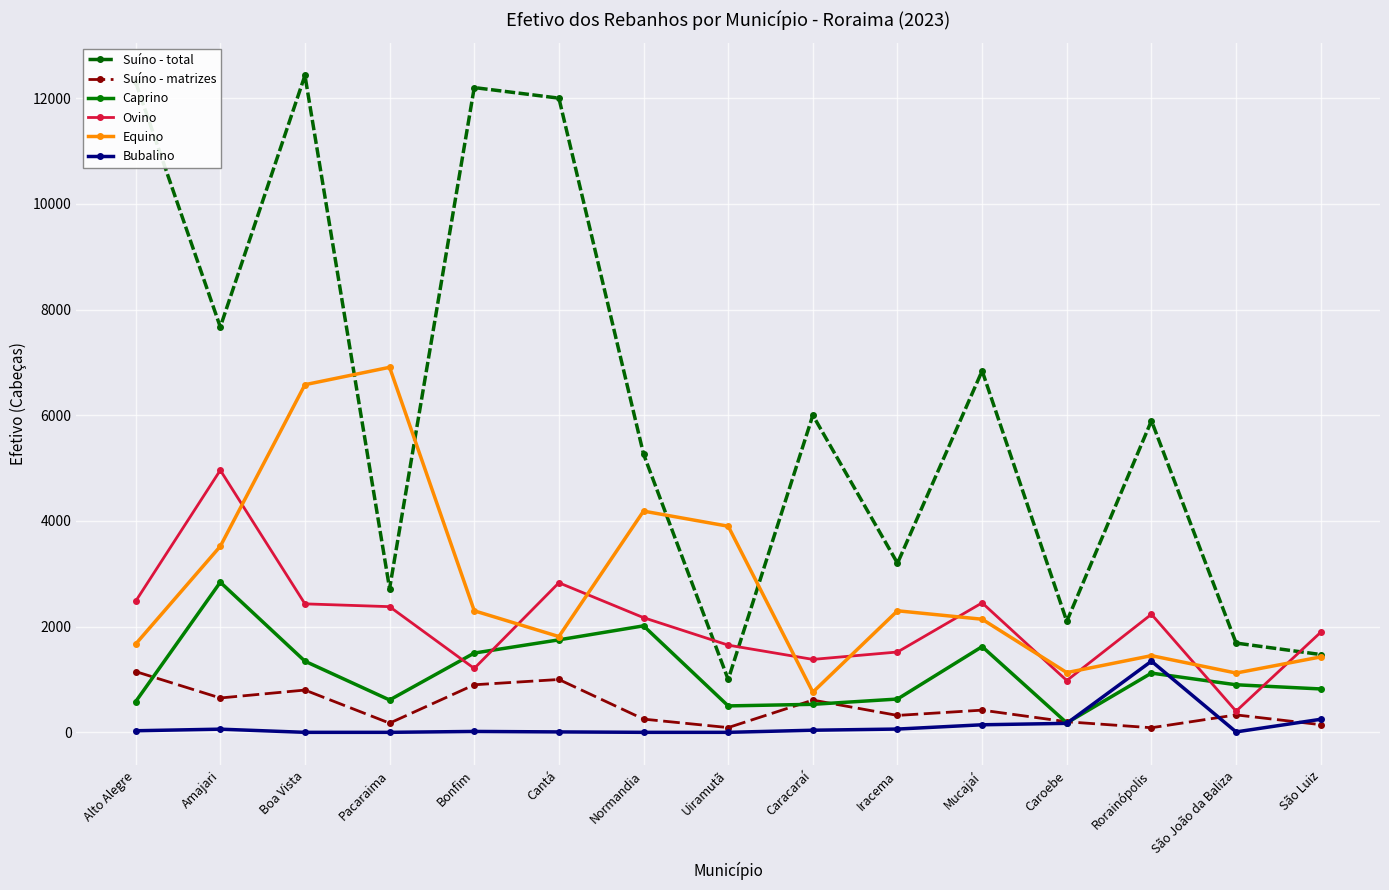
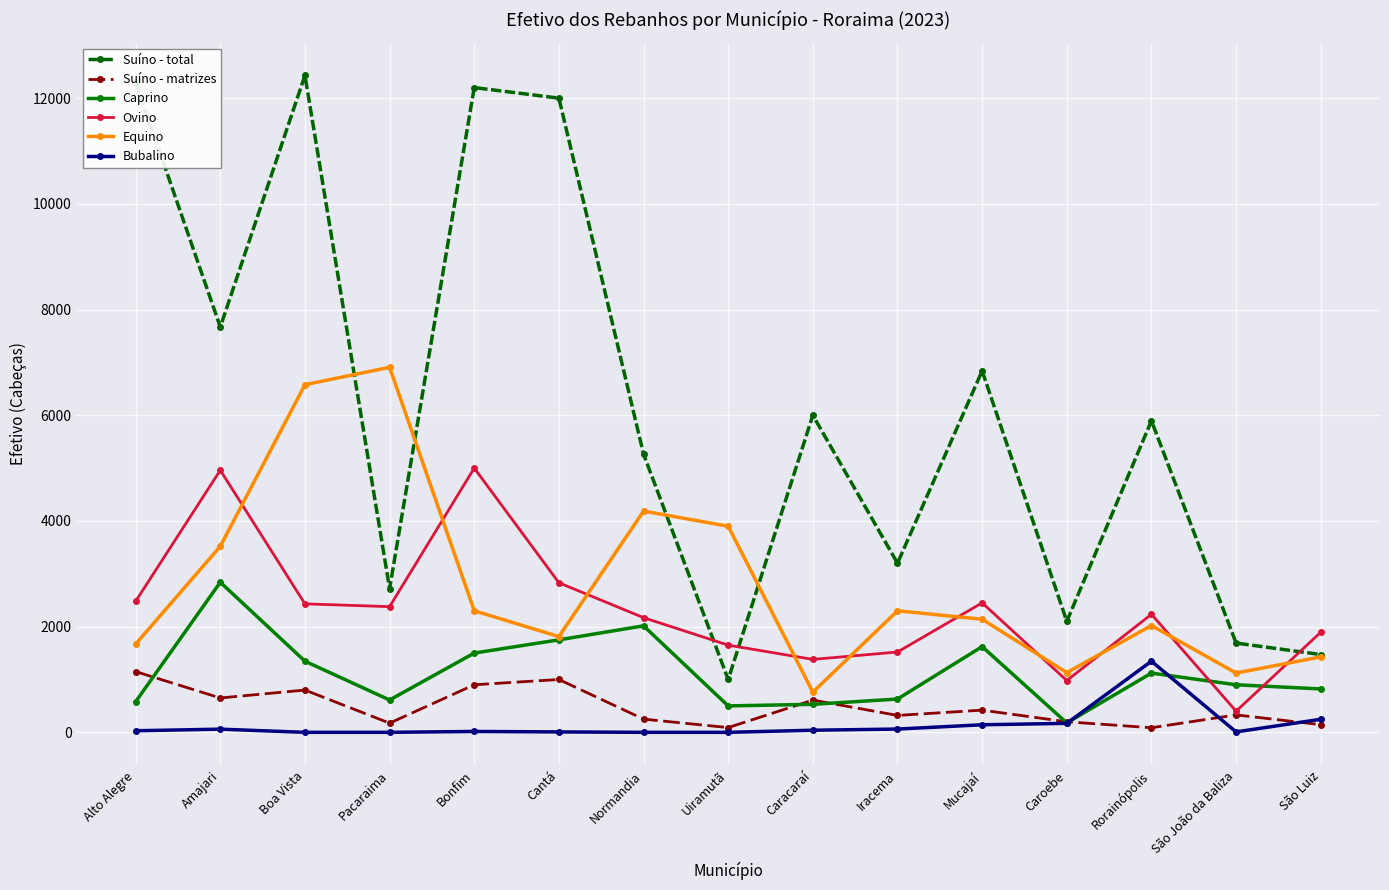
Ovino, Bonfim: 1200 -> 5000
Equino, Rorainópolis: 1500 -> 2000
